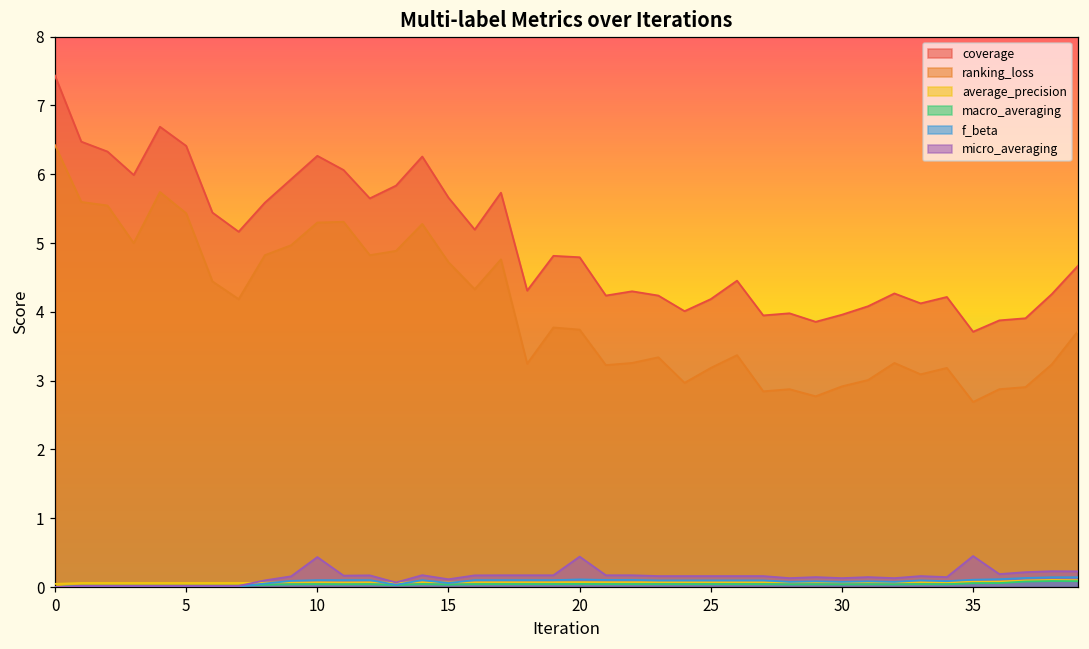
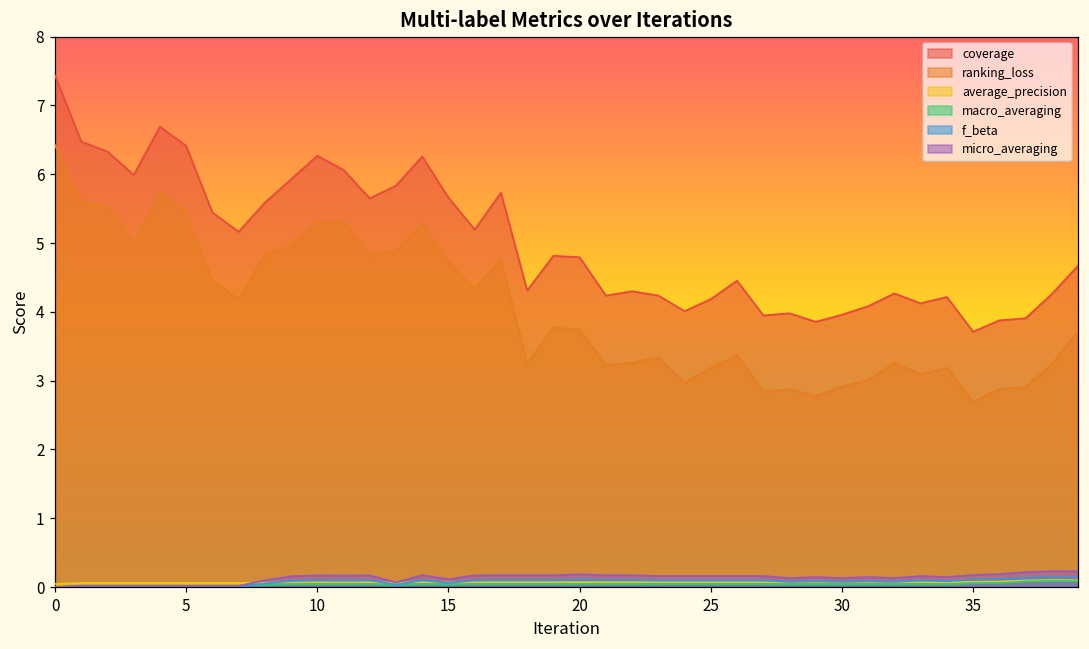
micro_averaging, 10: 0.4 -> 0.2
micro_averaging, 20: 0.4 -> 0.2
micro_averaging, 35: 0.5 -> 0.2
